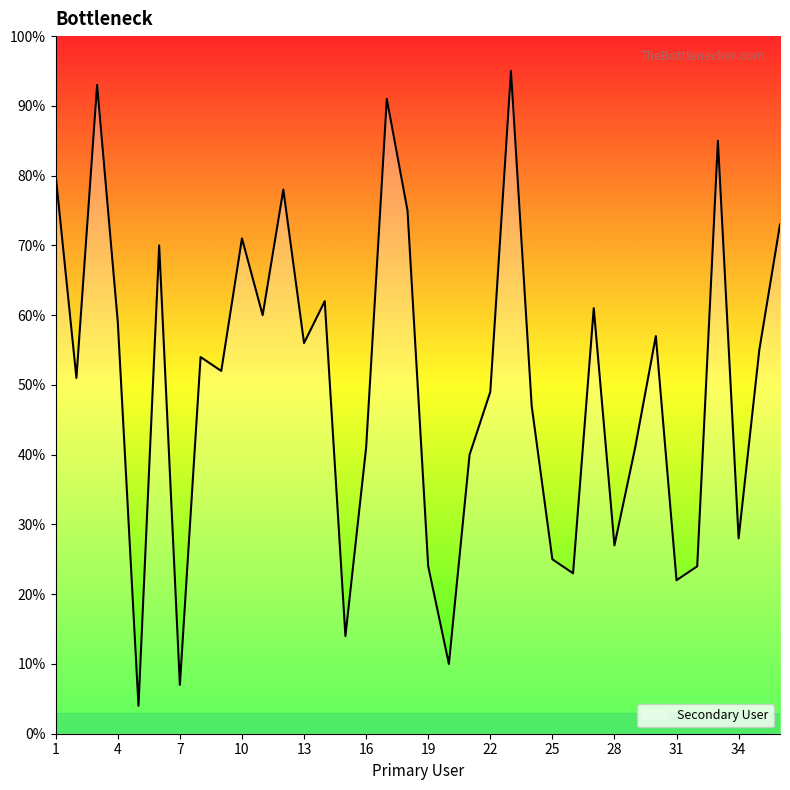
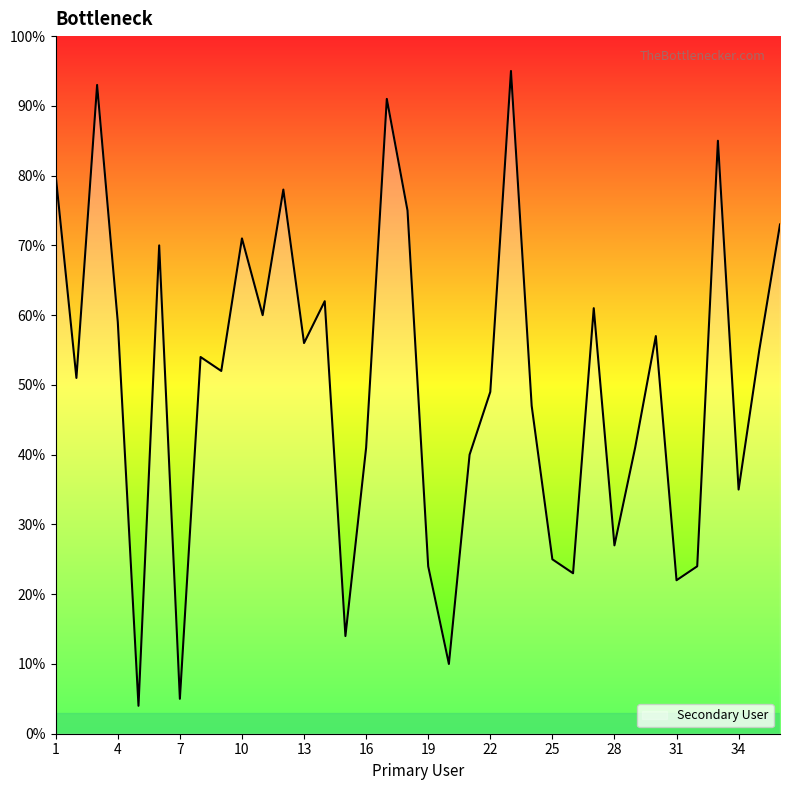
7: 7% -> 5%
34: 28% -> 35%
